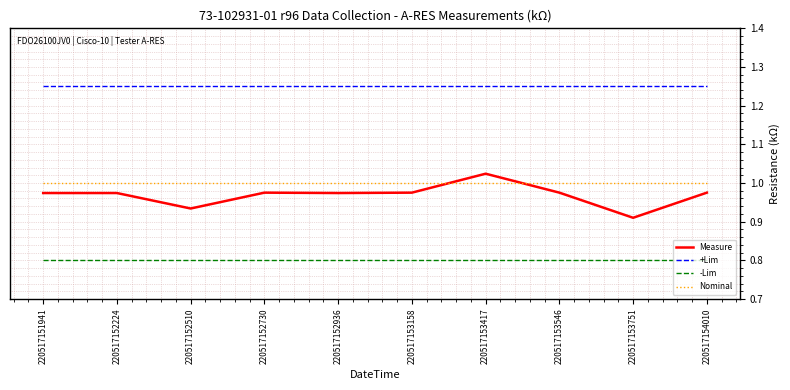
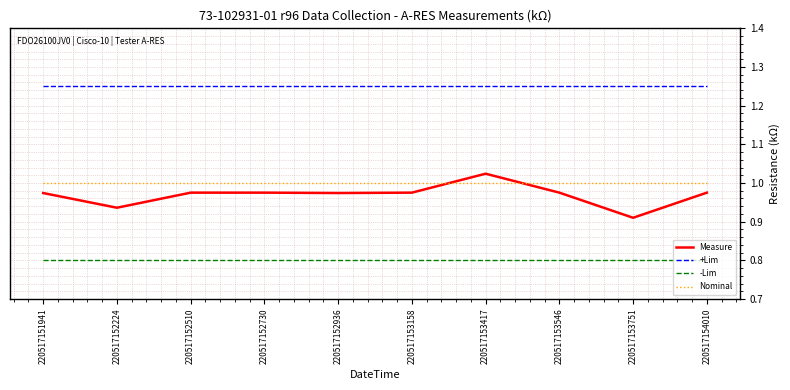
Measure, 220517152224: 0.97 -> 0.94
Measure, 220517152510: 0.93 -> 0.98
